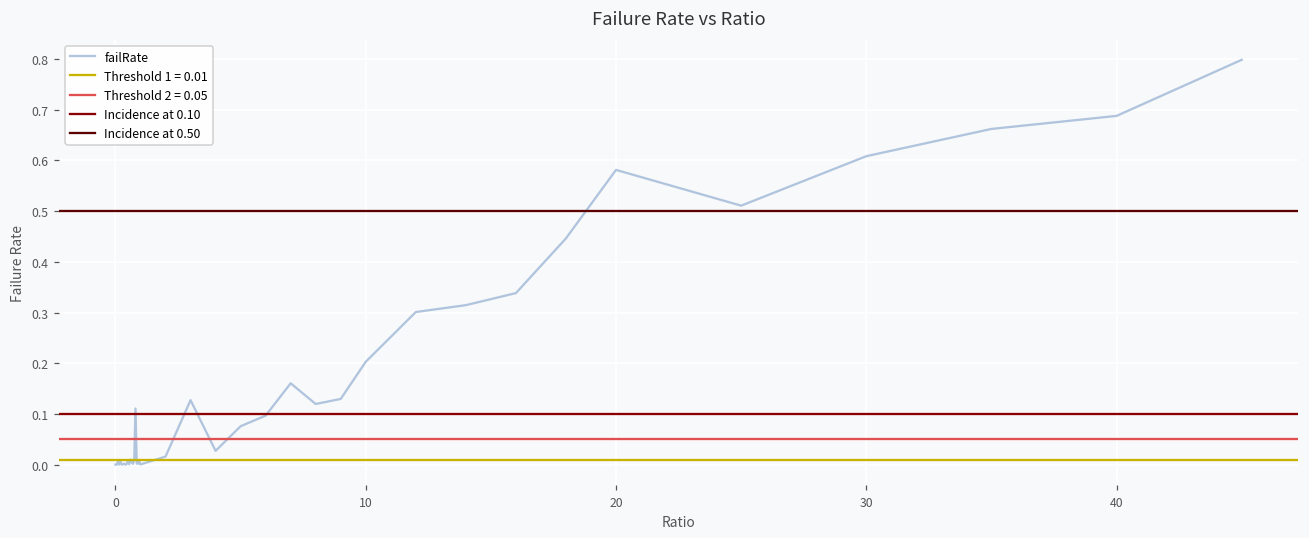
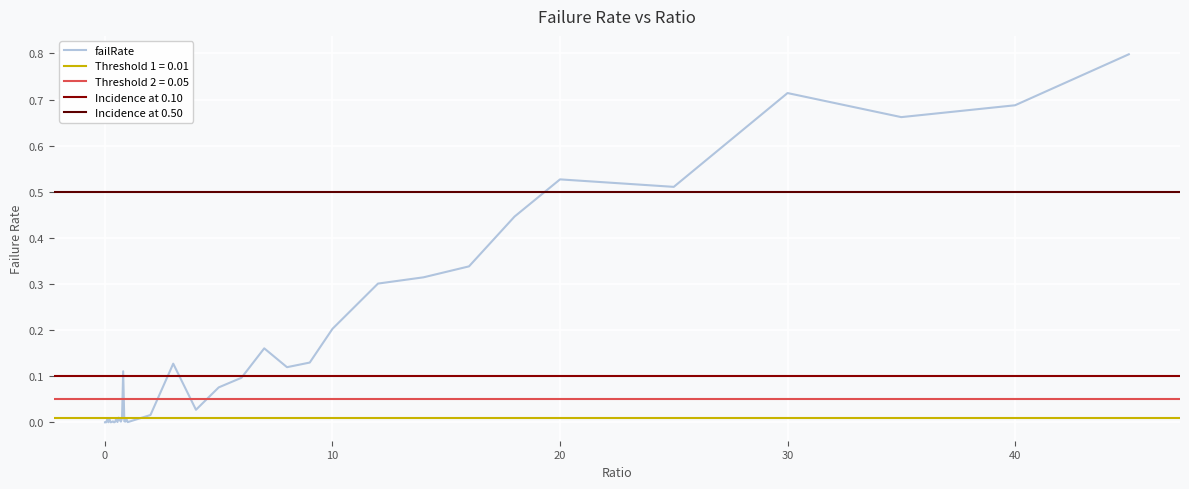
20: 0.58 -> 0.53
30: 0.61 -> 0.71
